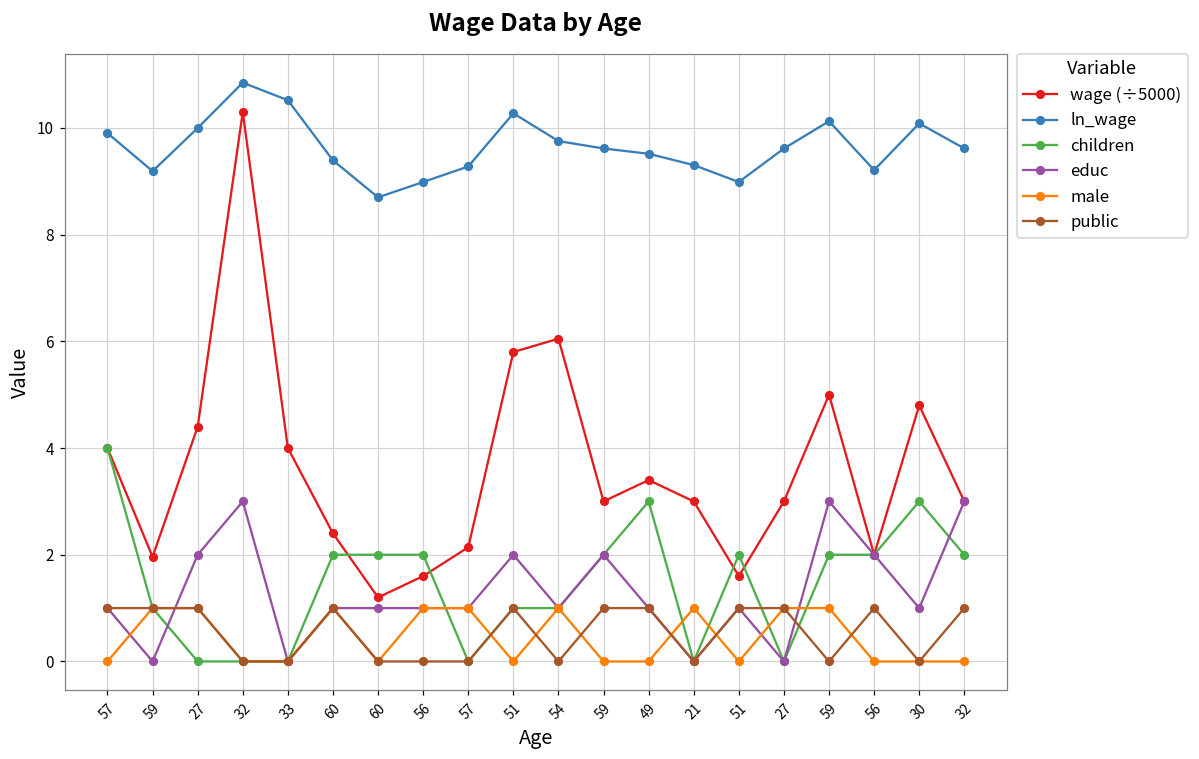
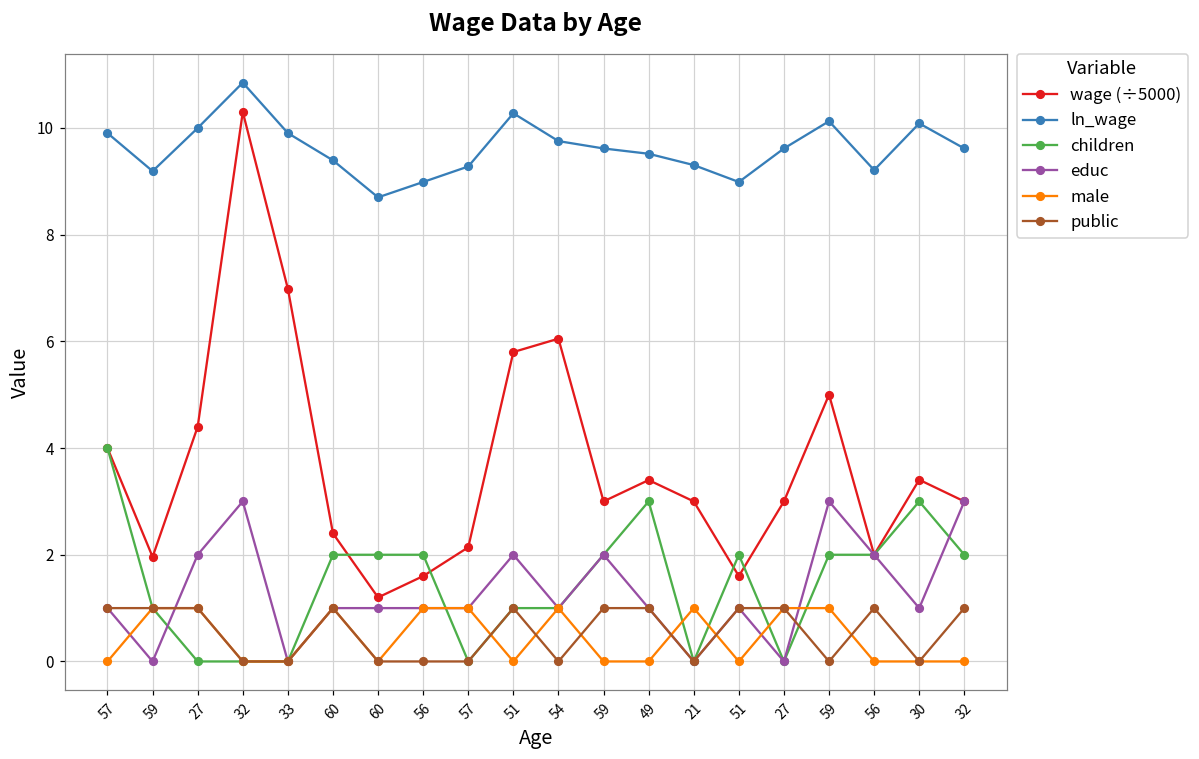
wage (÷5000), 33: 4.0 -> 7.0
ln_wage, 33: 10.5 -> 9.9
wage (÷5000), 30: 4.8 -> 3.4
